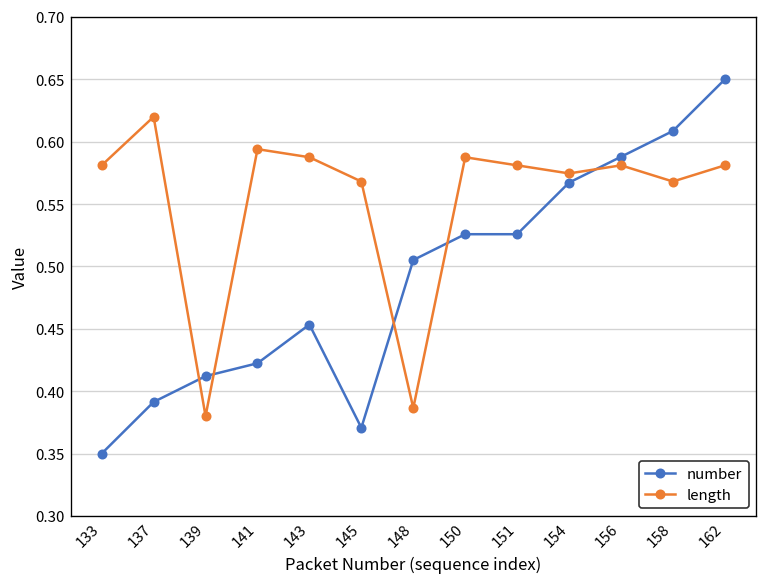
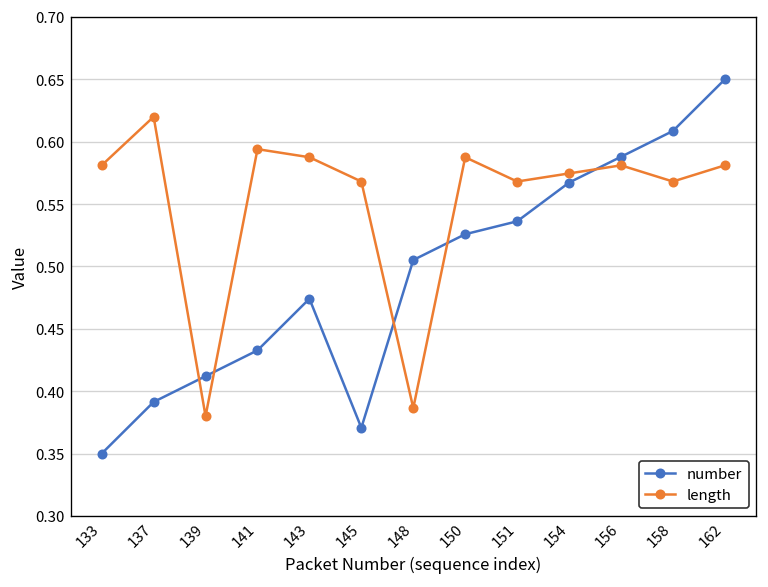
number, 141: 0.422 -> 0.433
number, 143: 0.453 -> 0.474
number, 151: 0.526 -> 0.536
length, 151: 0.581 -> 0.568
